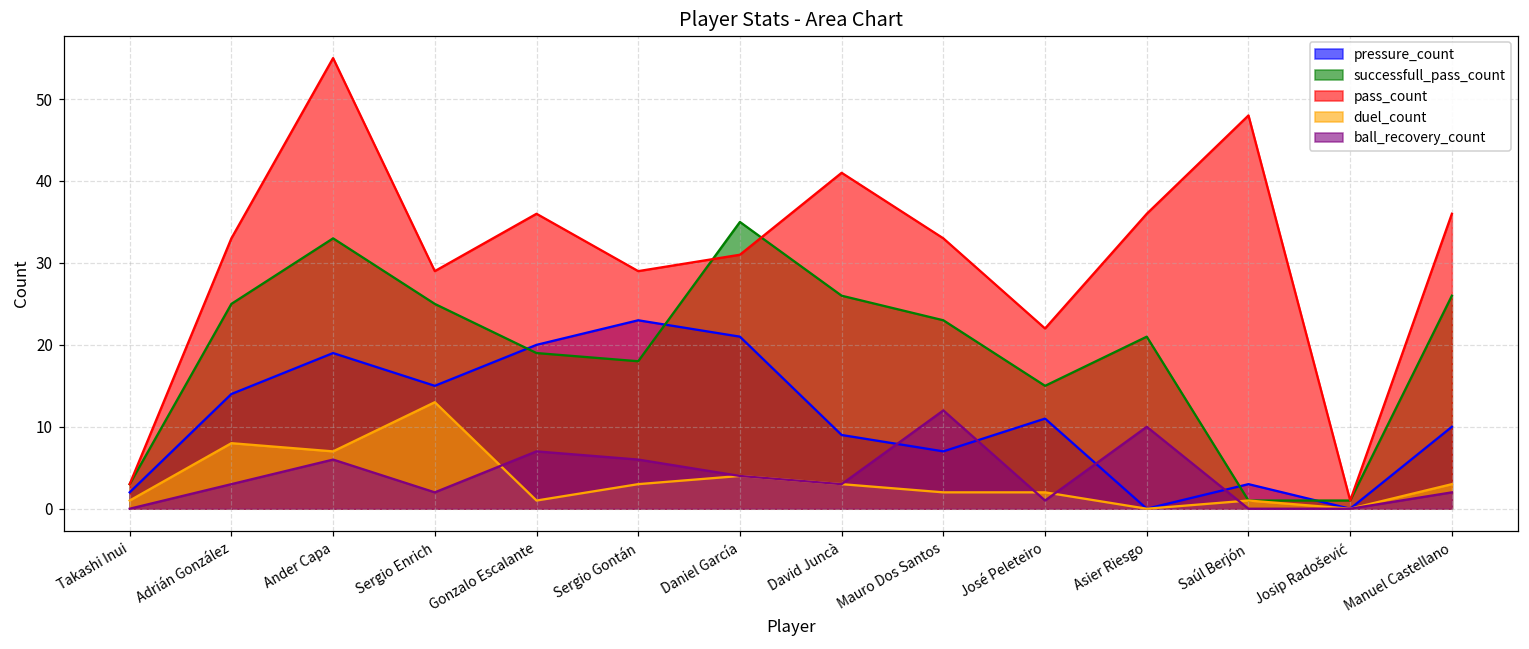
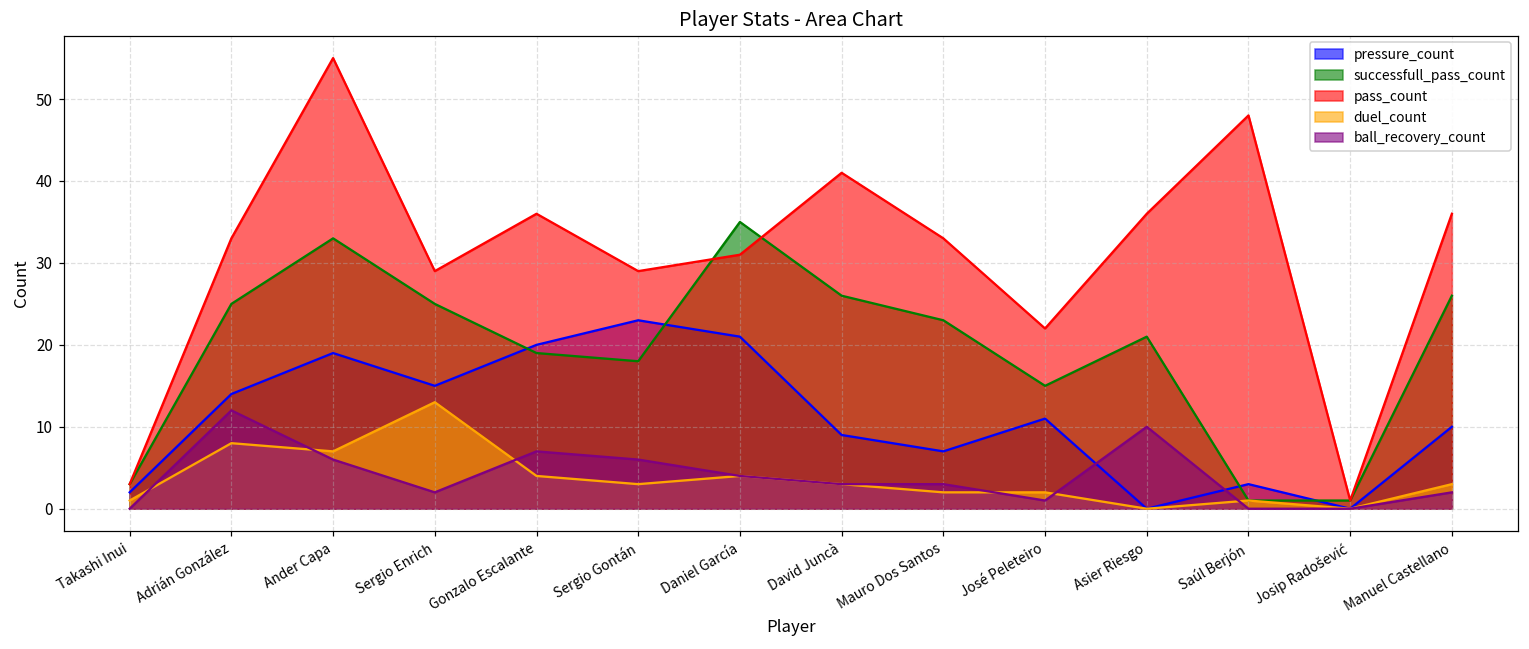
ball_recovery_count, Adrián González: 3 -> 12
duel_count, Gonzalo Escalante: 1 -> 4
ball_recovery_count, Mauro Dos Santos: 12 -> 3
